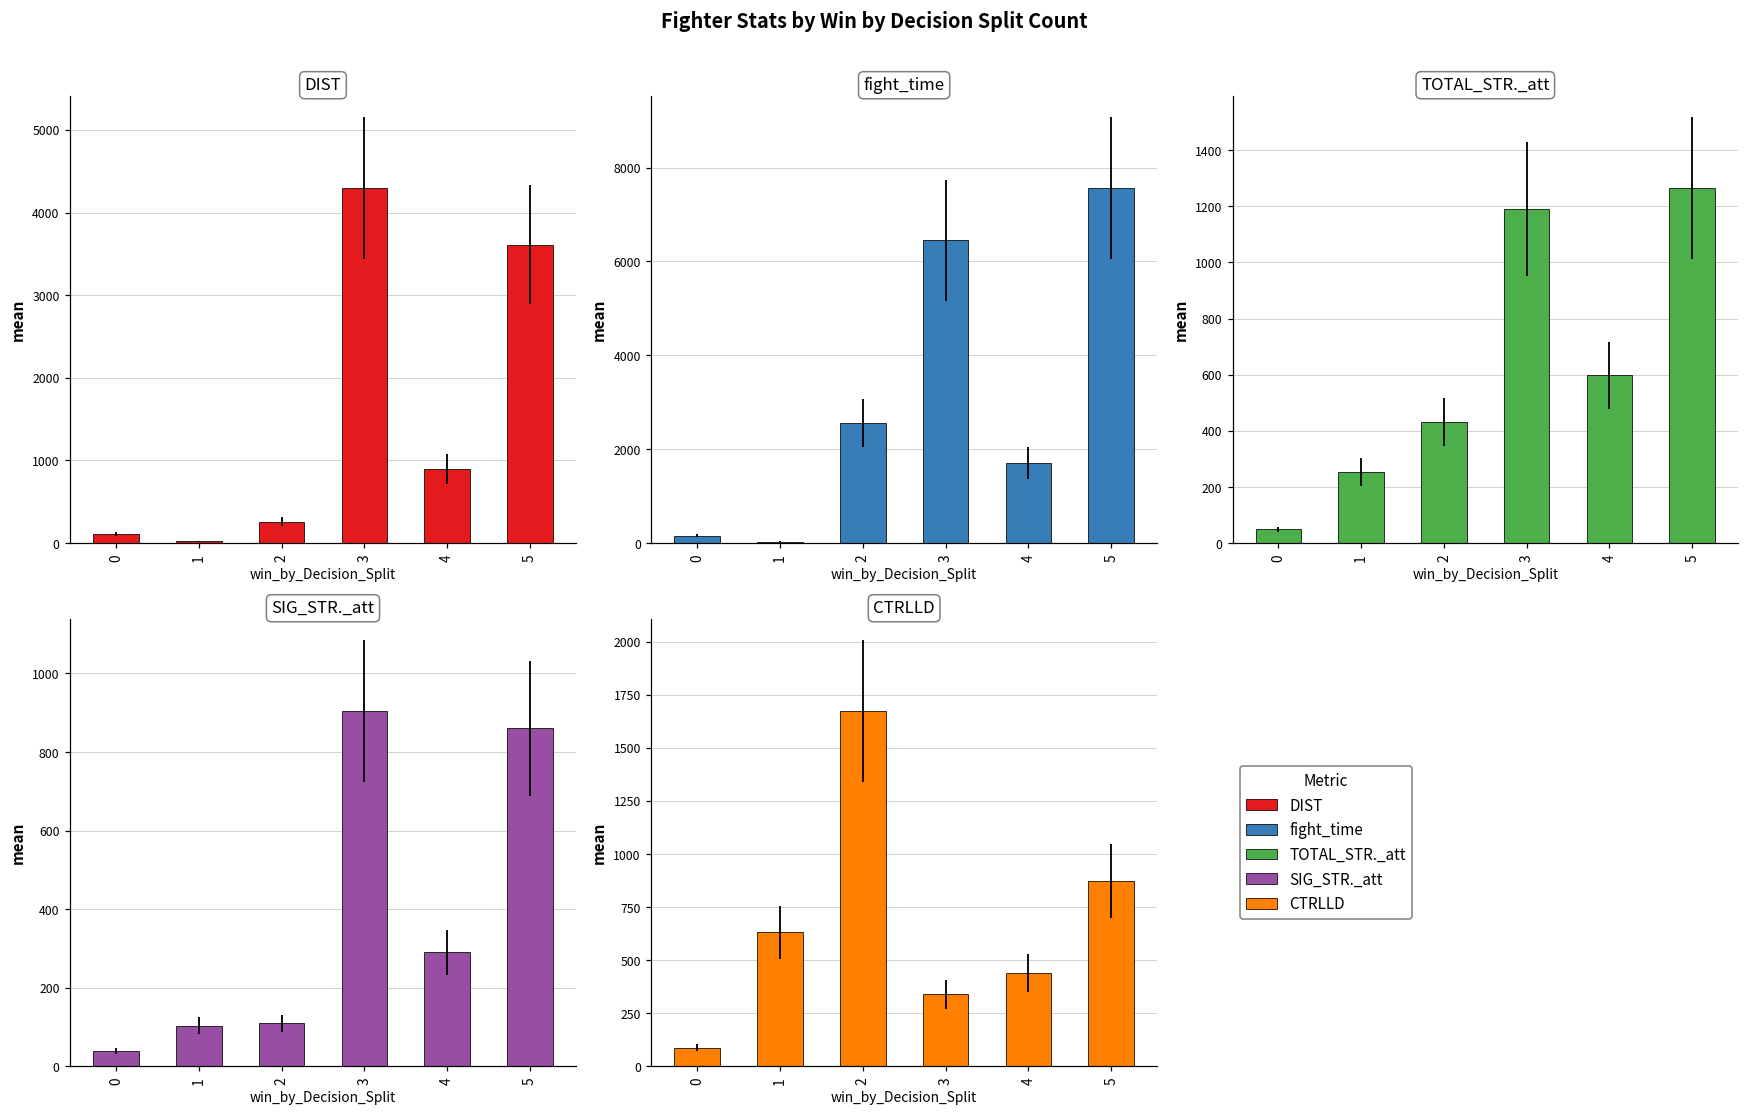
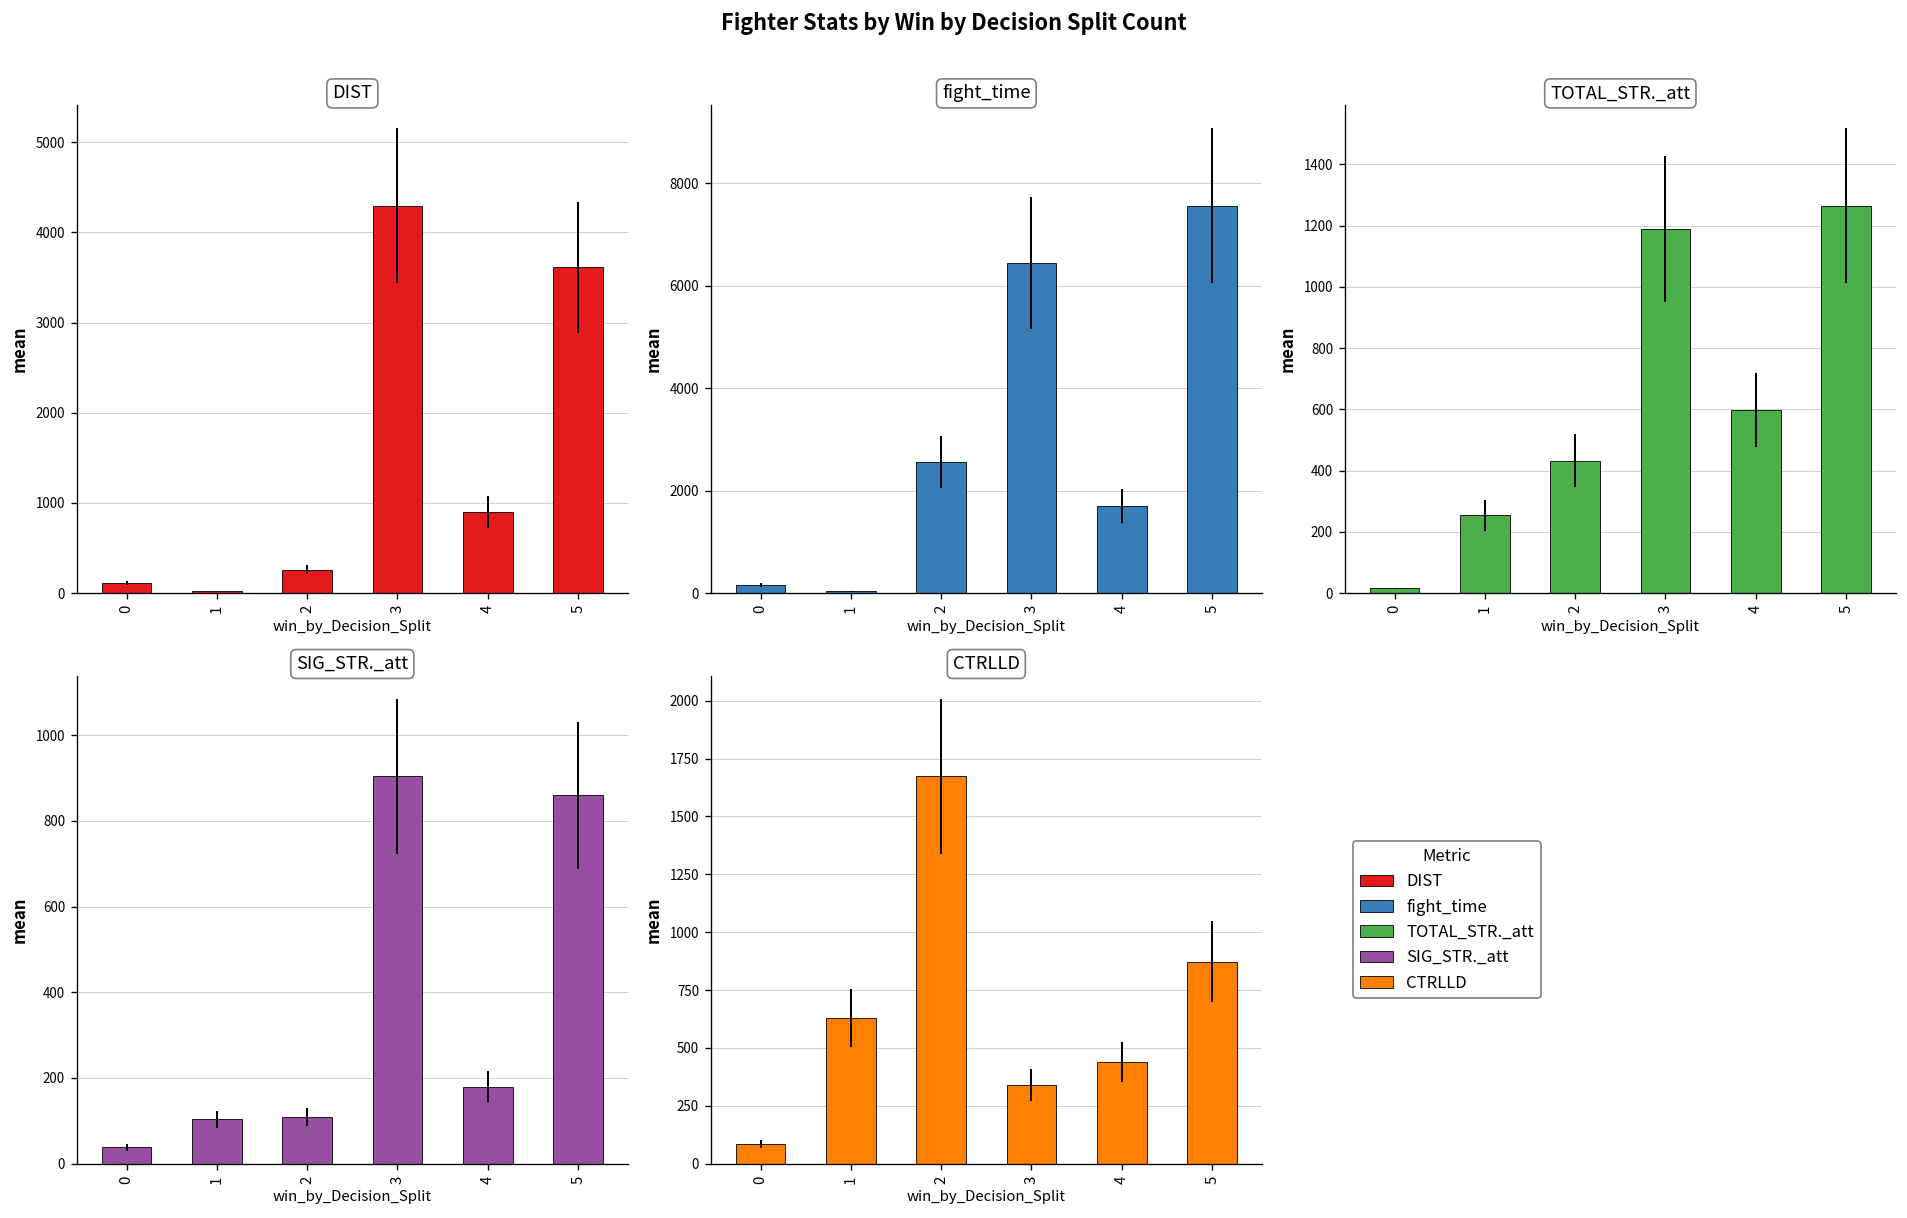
TOTAL_STR._att, 0: 50 -> 20
SIG_STR._att, 4: 290 -> 180
